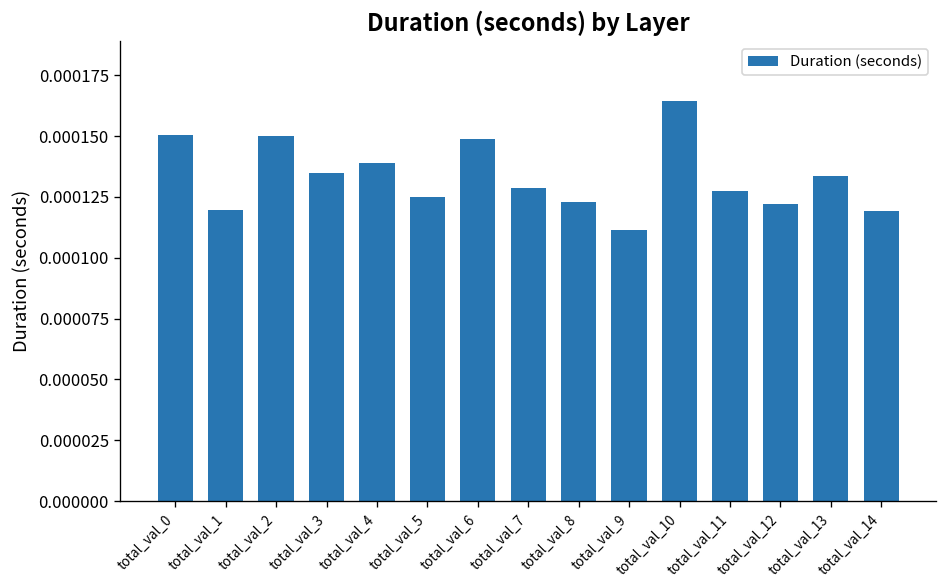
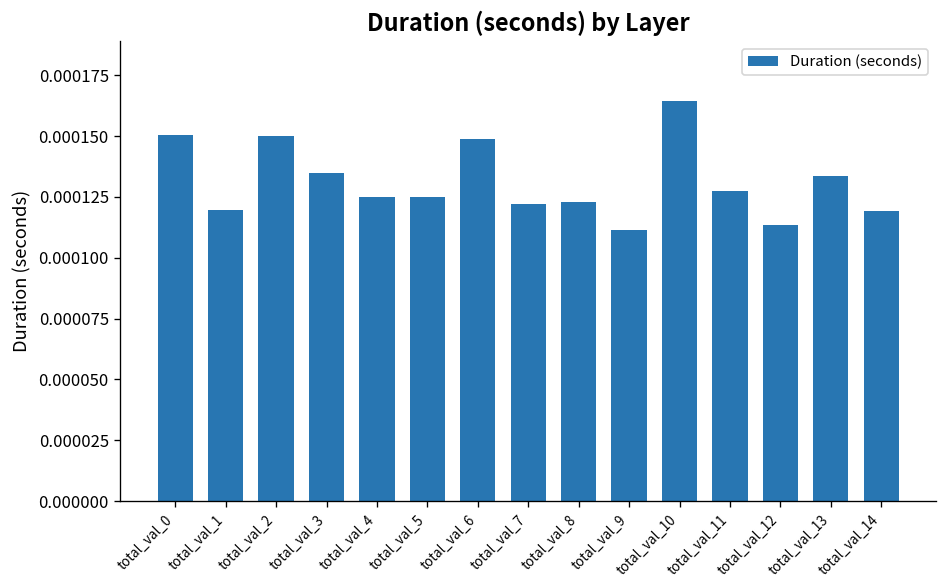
total_val_4: 0.000139 -> 0.000125
total_val_7: 0.000129 -> 0.000122
total_val_12: 0.000122 -> 0.000114
